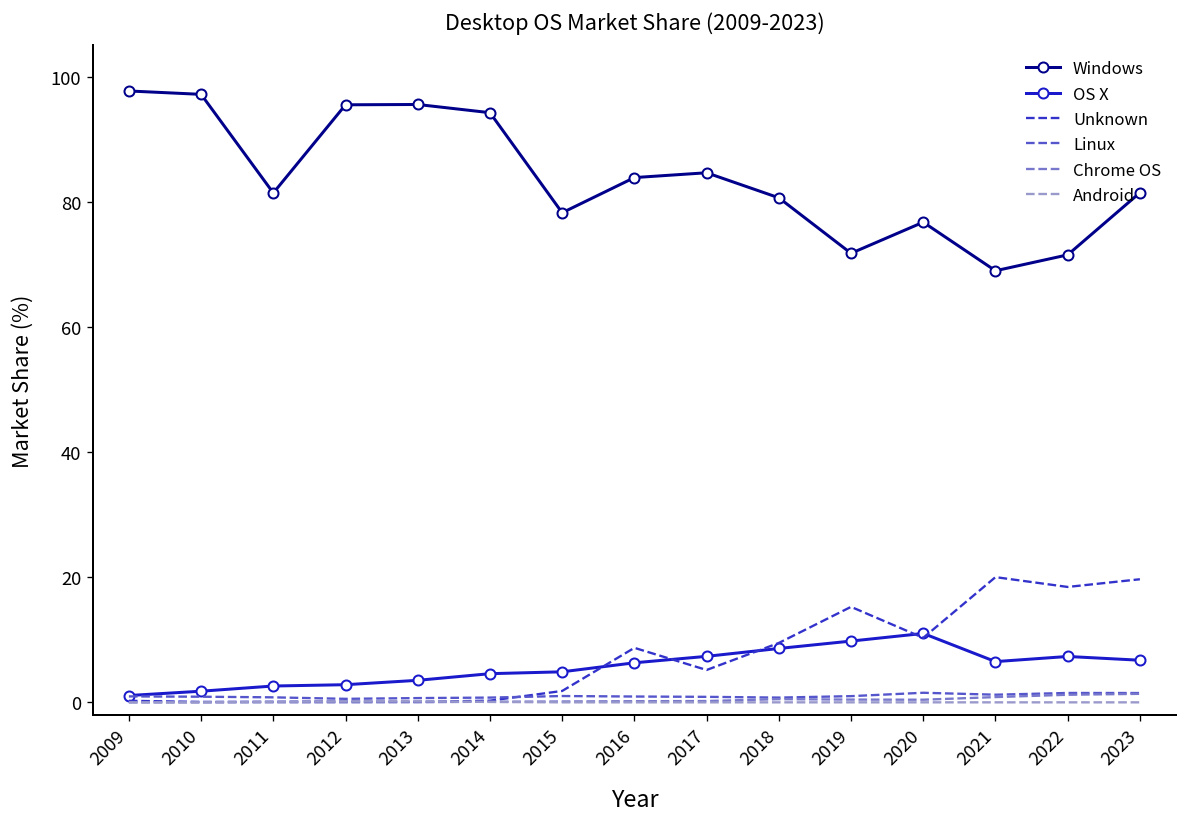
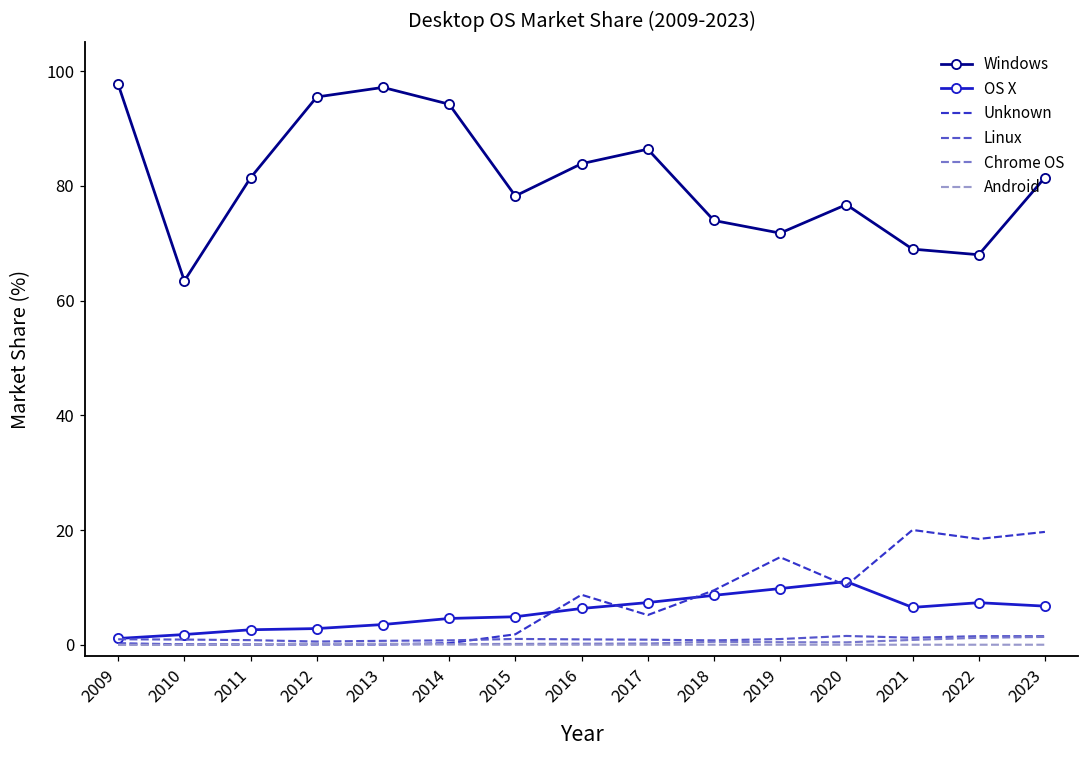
Windows, 2010: 97 -> 63
Windows, 2013: 96 -> 97
Windows, 2017: 85 -> 86
Windows, 2018: 81 -> 74
Windows, 2022: 72 -> 68
